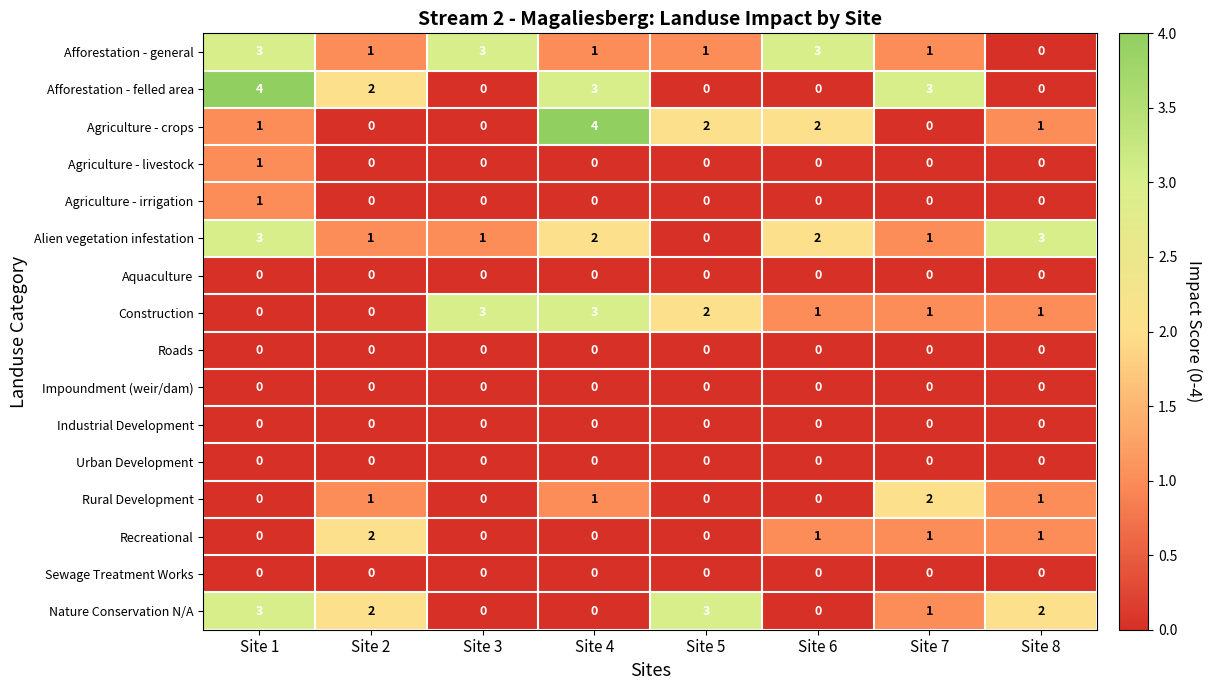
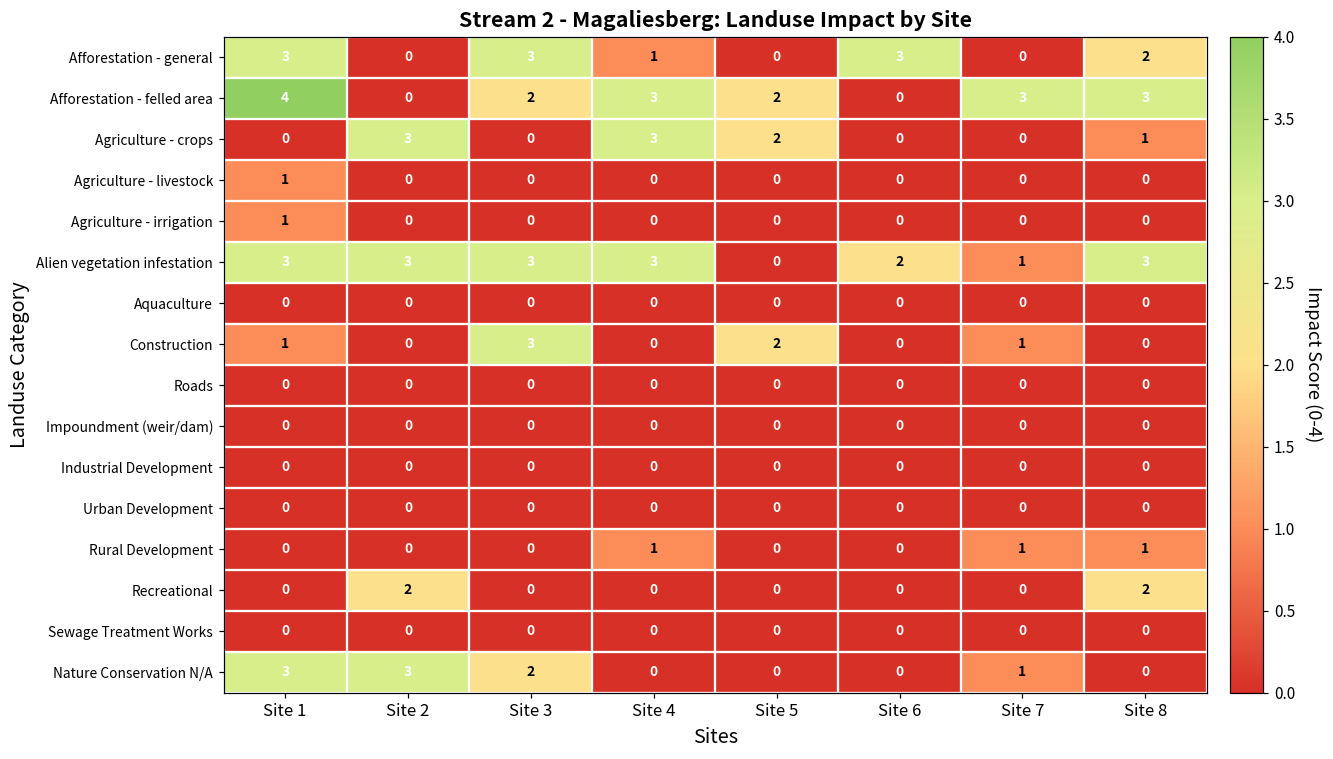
Afforestation - general, Site 2: 1 -> 0
Afforestation - general, Site 5: 1 -> 0
Afforestation - general, Site 7: 1 -> 0
Afforestation - general, Site 8: 0 -> 2
Afforestation - felled area, Site 2: 2 -> 0
Afforestation - felled area, Site 3: 0 -> 2
Afforestation - felled area, Site 5: 0 -> 2
Afforestation - felled area, Site 8: 0 -> 3
Agriculture - crops, Site 1: 1 -> 0
Agriculture - crops, Site 2: 0 -> 3
Agriculture - crops, Site 4: 4 -> 3
Agriculture - crops, Site 6: 2 -> 0
Alien vegetation infestation, Site 2: 1 -> 3
Alien vegetation infestation, Site 3: 1 -> 3
Alien vegetation infestation, Site 4: 2 -> 3
Construction, Site 1: 0 -> 1
Construction, Site 4: 3 -> 0
Construction, Site 6: 1 -> 0
Construction, Site 8: 1 -> 0
Rural Development, Site 2: 1 -> 0
Rural Development, Site 7: 2 -> 1
Recreational, Site 6: 1 -> 0
Recreational, Site 7: 1 -> 0
Recreational, Site 8: 1 -> 2
Nature Conservation N/A, Site 2: 2 -> 3
Nature Conservation N/A, Site 3: 0 -> 2
Nature Conservation N/A, Site 5: 3 -> 0
Nature Conservation N/A, Site 8: 2 -> 0
